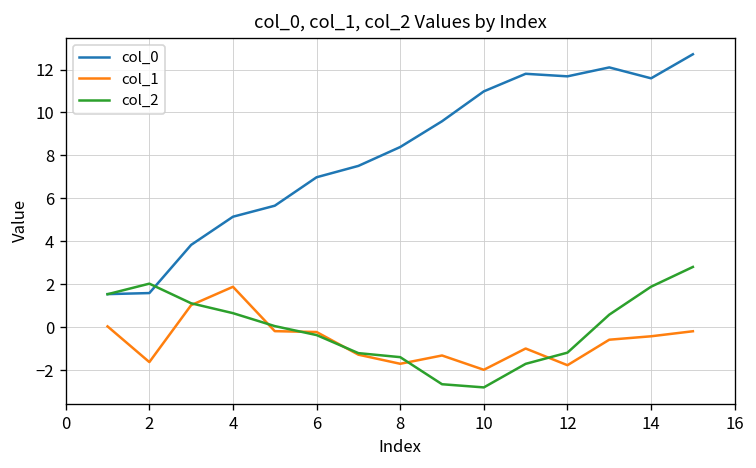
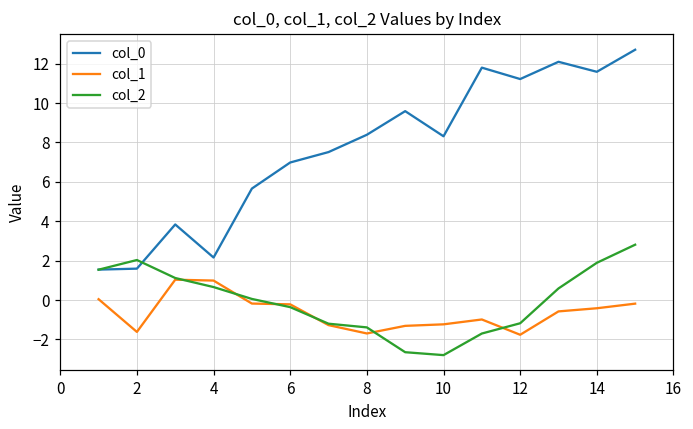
col_0, 4: 5.1 -> 2.2
col_1, 4: 1.9 -> 1.0
col_0, 10: 11.0 -> 8.3
col_1, 10: -2.0 -> -1.2
col_0, 12: 11.7 -> 11.2
